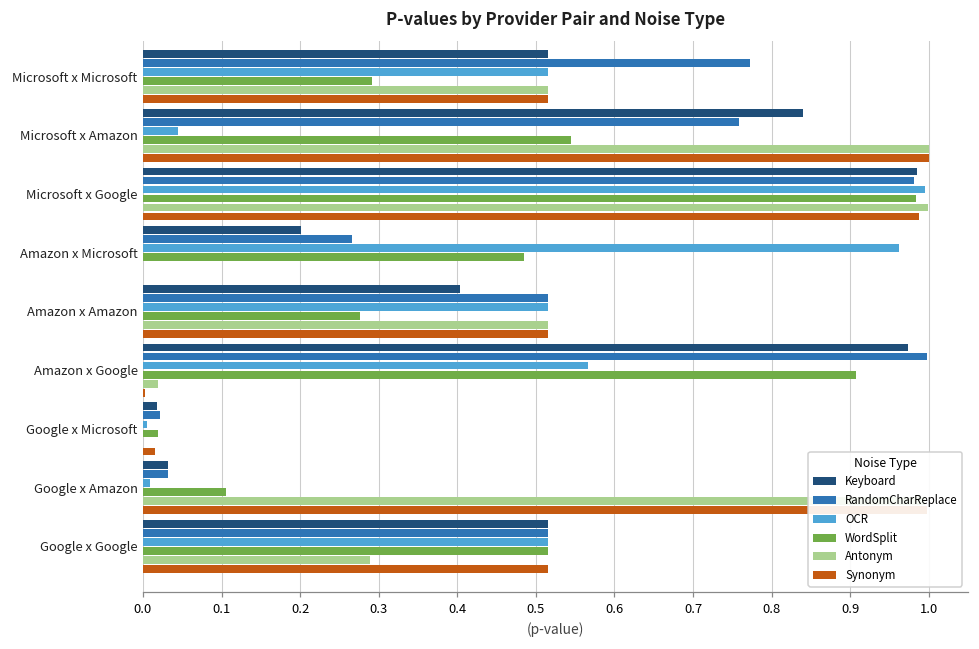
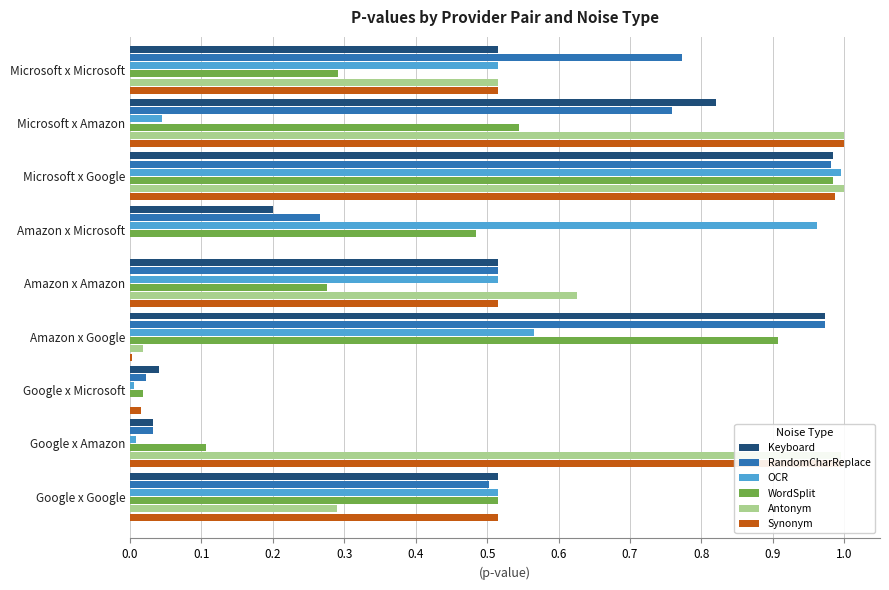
Keyboard, Microsoft x Amazon: 0.84 -> 0.82
Keyboard, Amazon x Amazon: 0.40 -> 0.52
Antonym, Amazon x Amazon: 0.52 -> 0.63
RandomCharReplace, Amazon x Google: 1.00 -> 0.97
Keyboard, Google x Microsoft: 0.02 -> 0.04
RandomCharReplace, Google x Google: 0.52 -> 0.50
